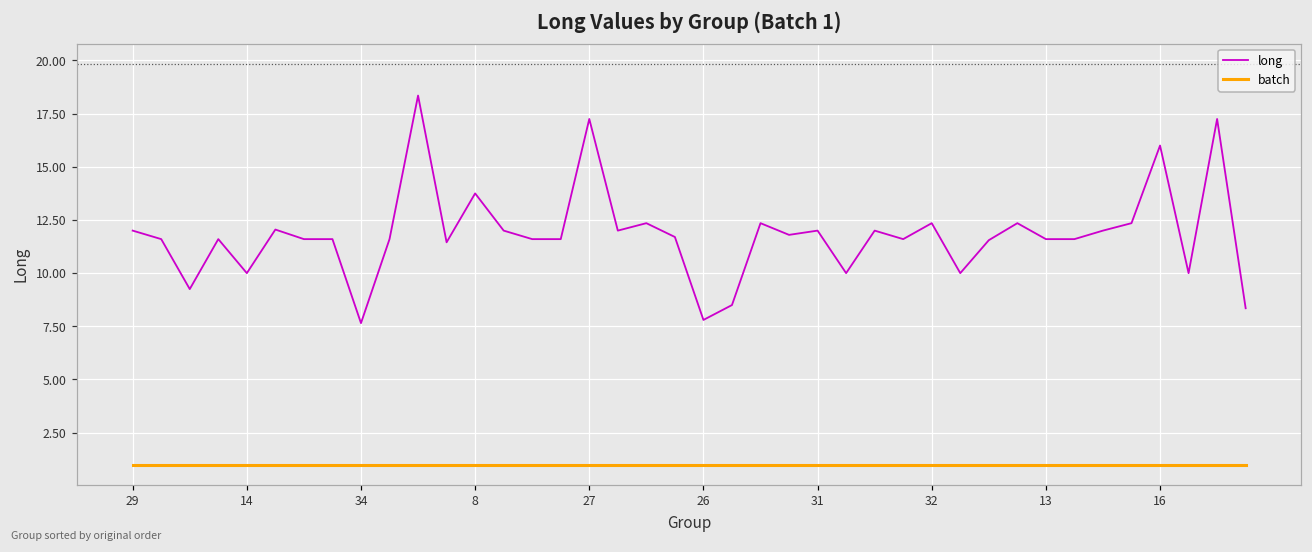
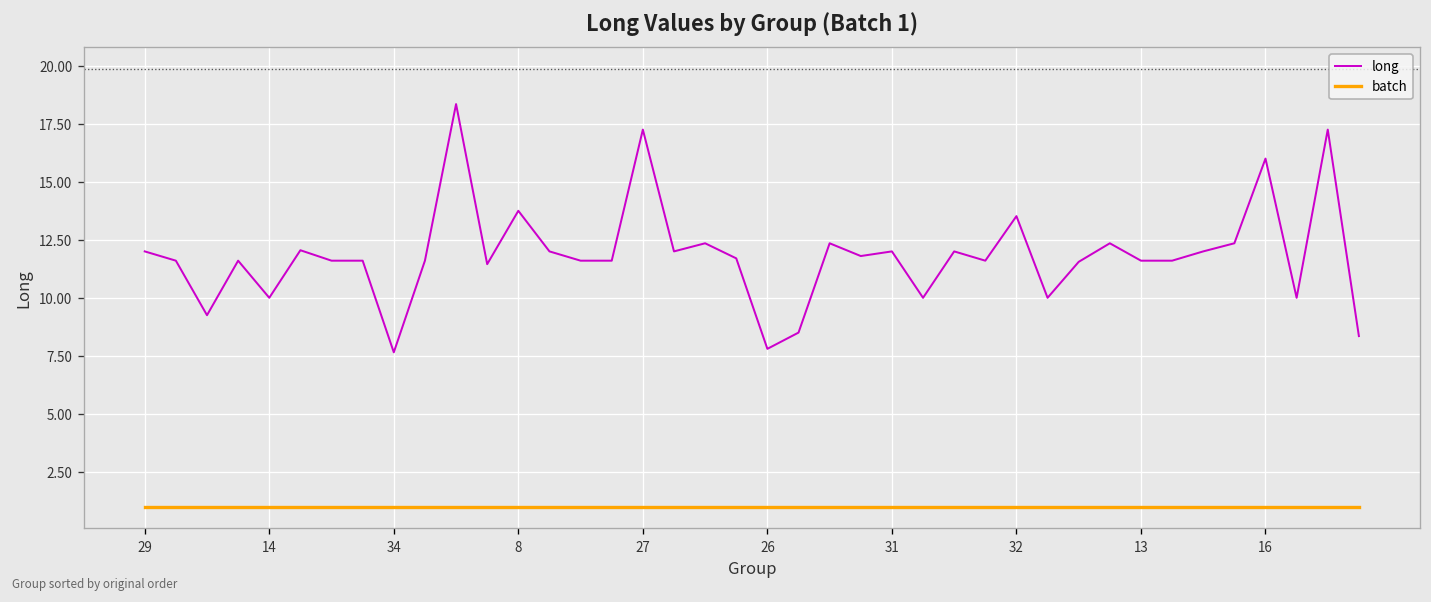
long, 32: 12.4 -> 13.5
